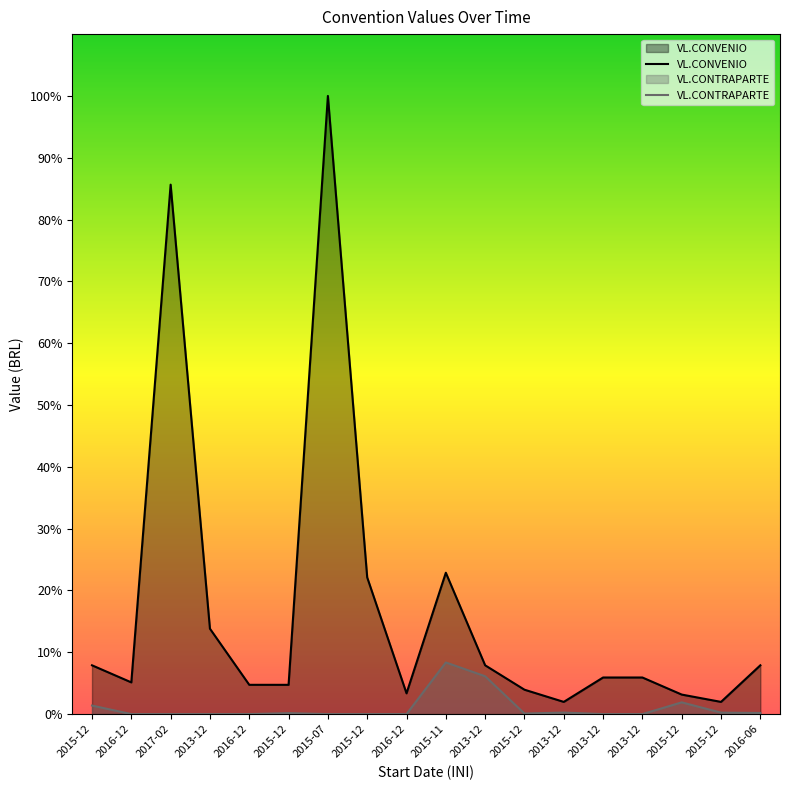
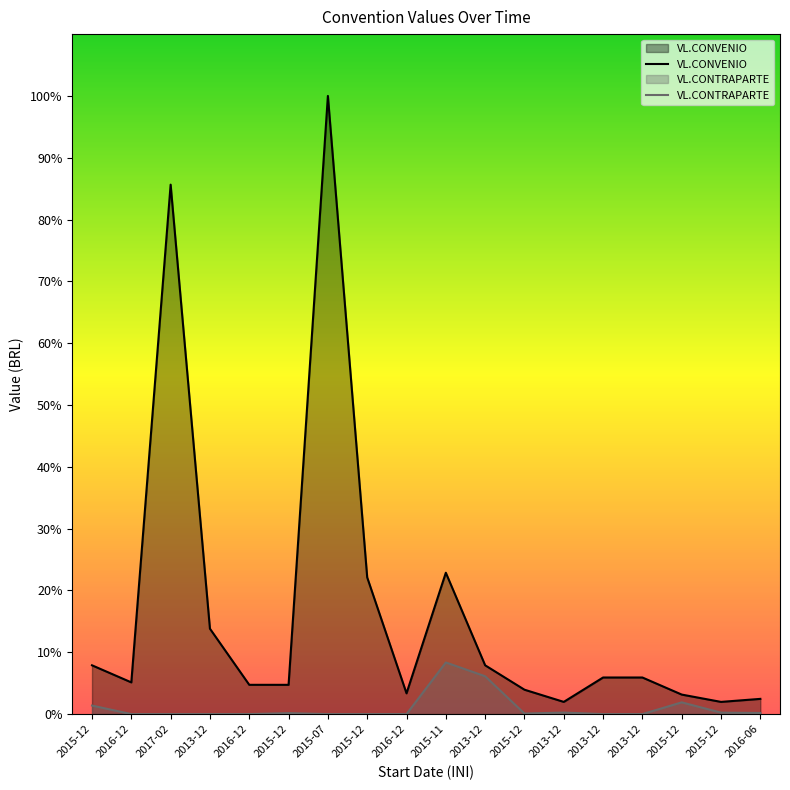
VL.CONVENIO, 2016-06: 8% -> 2%
